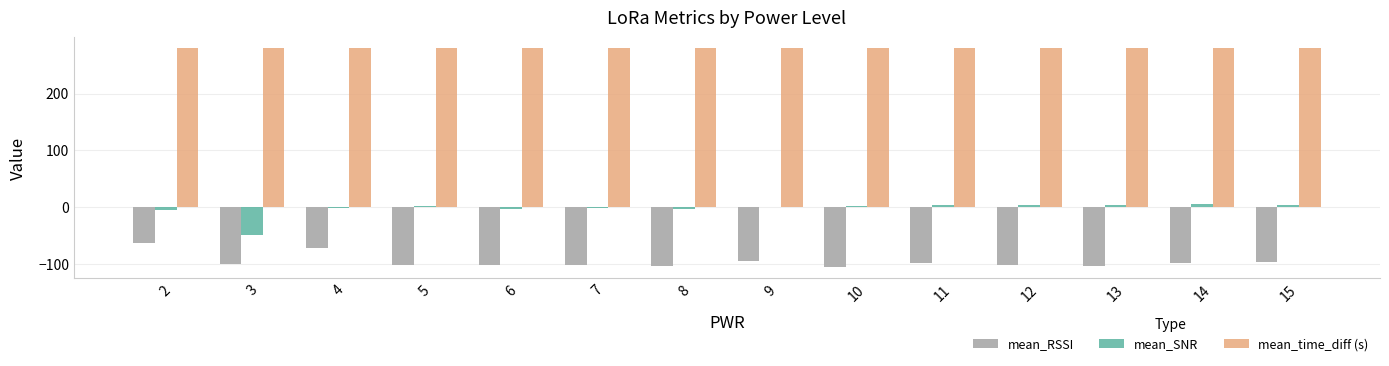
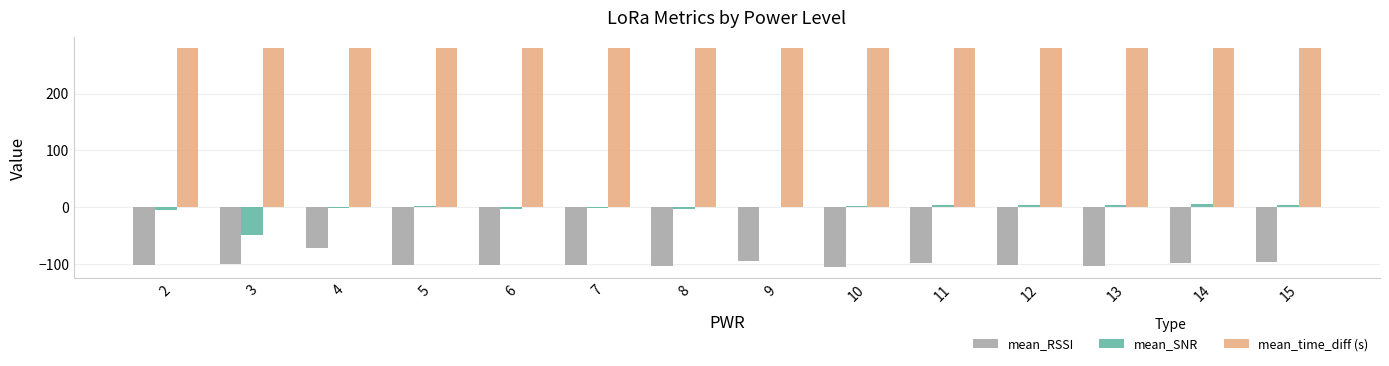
mean_RSSI, 2: -60 -> -100
